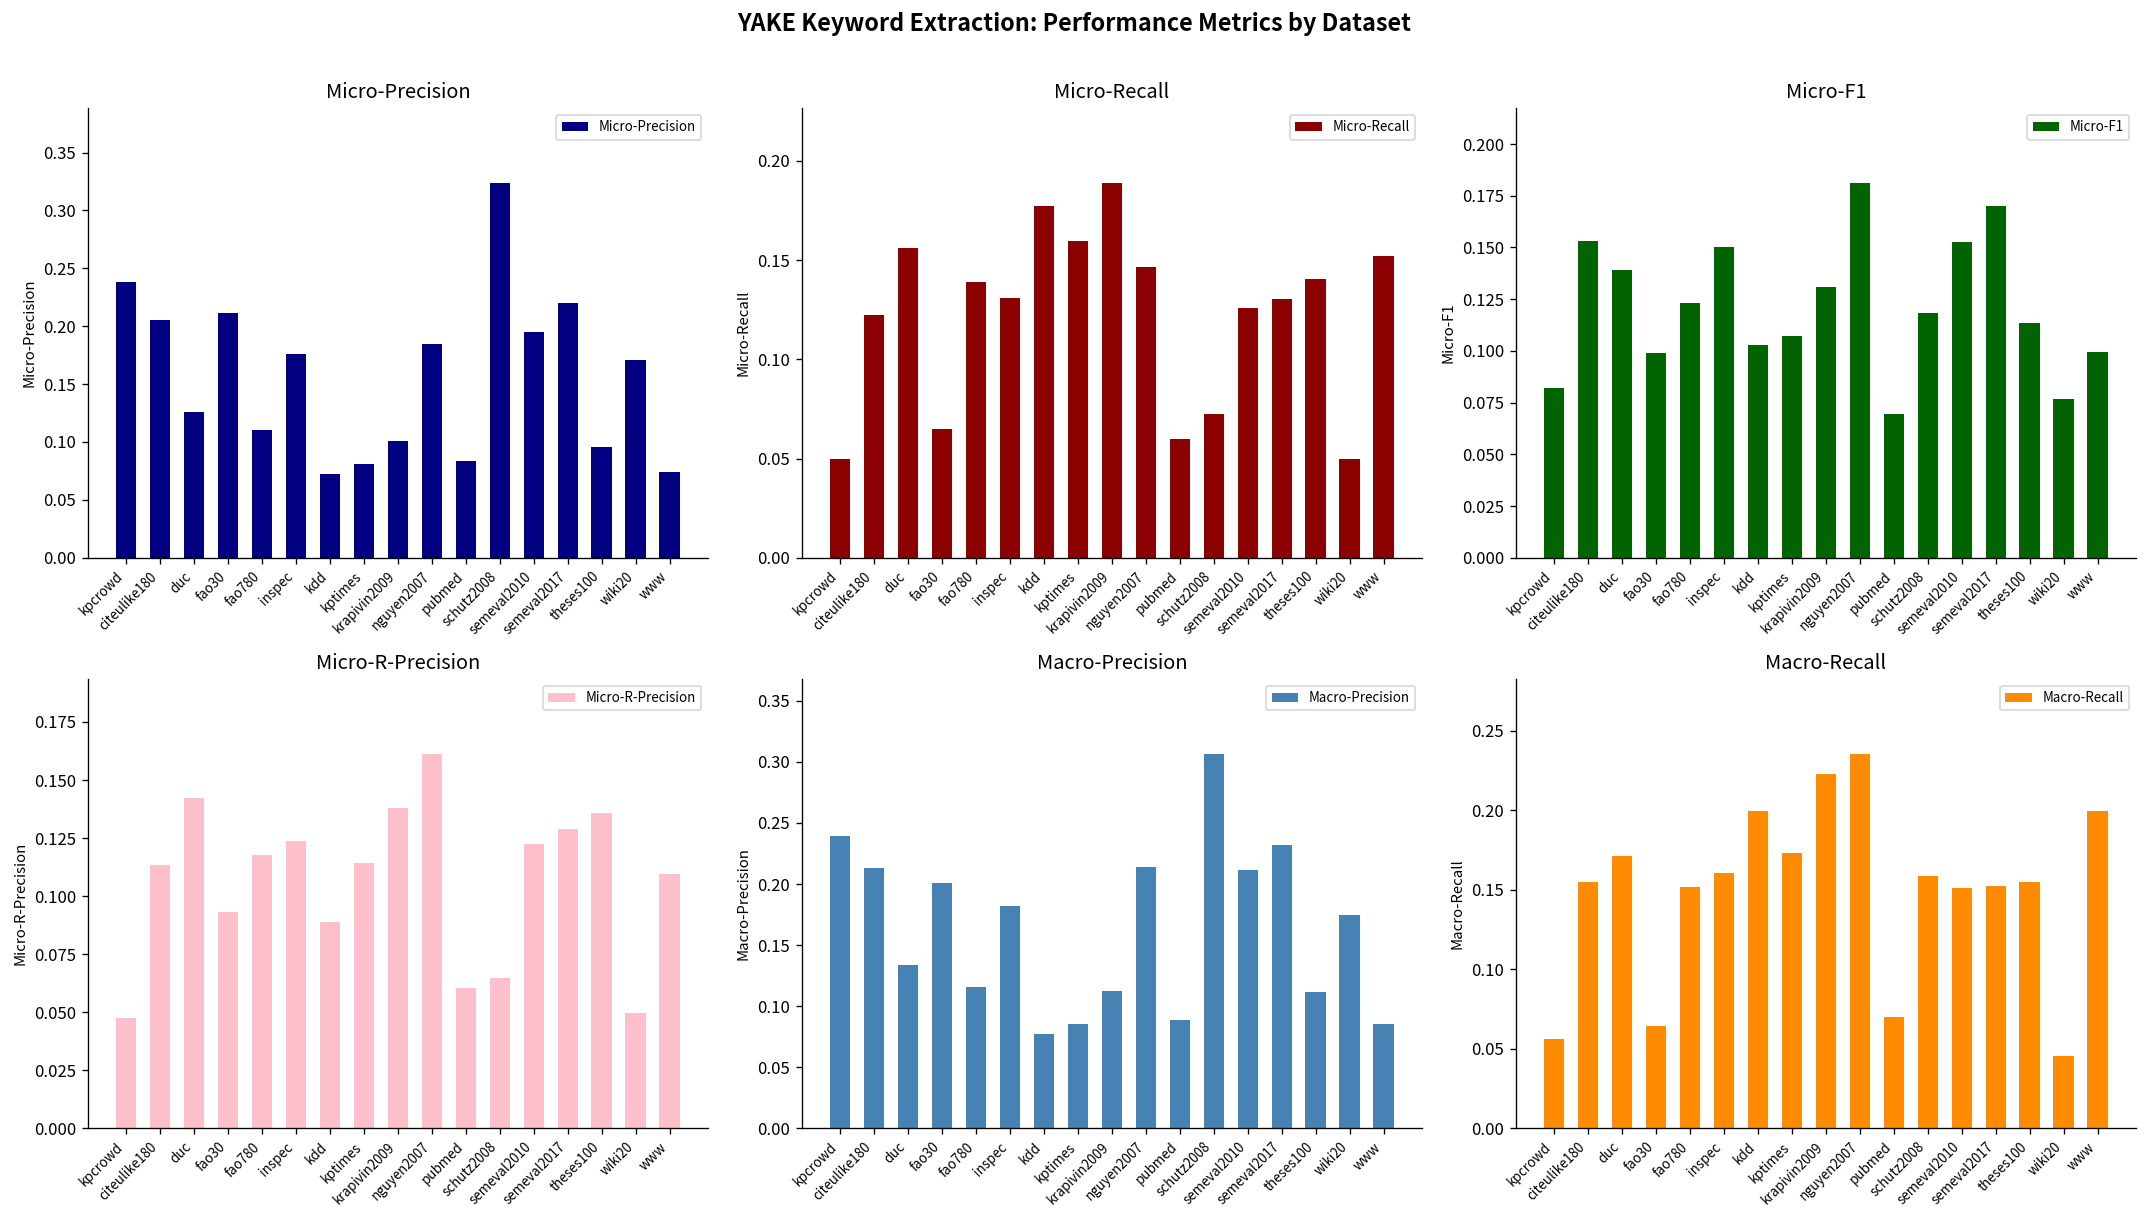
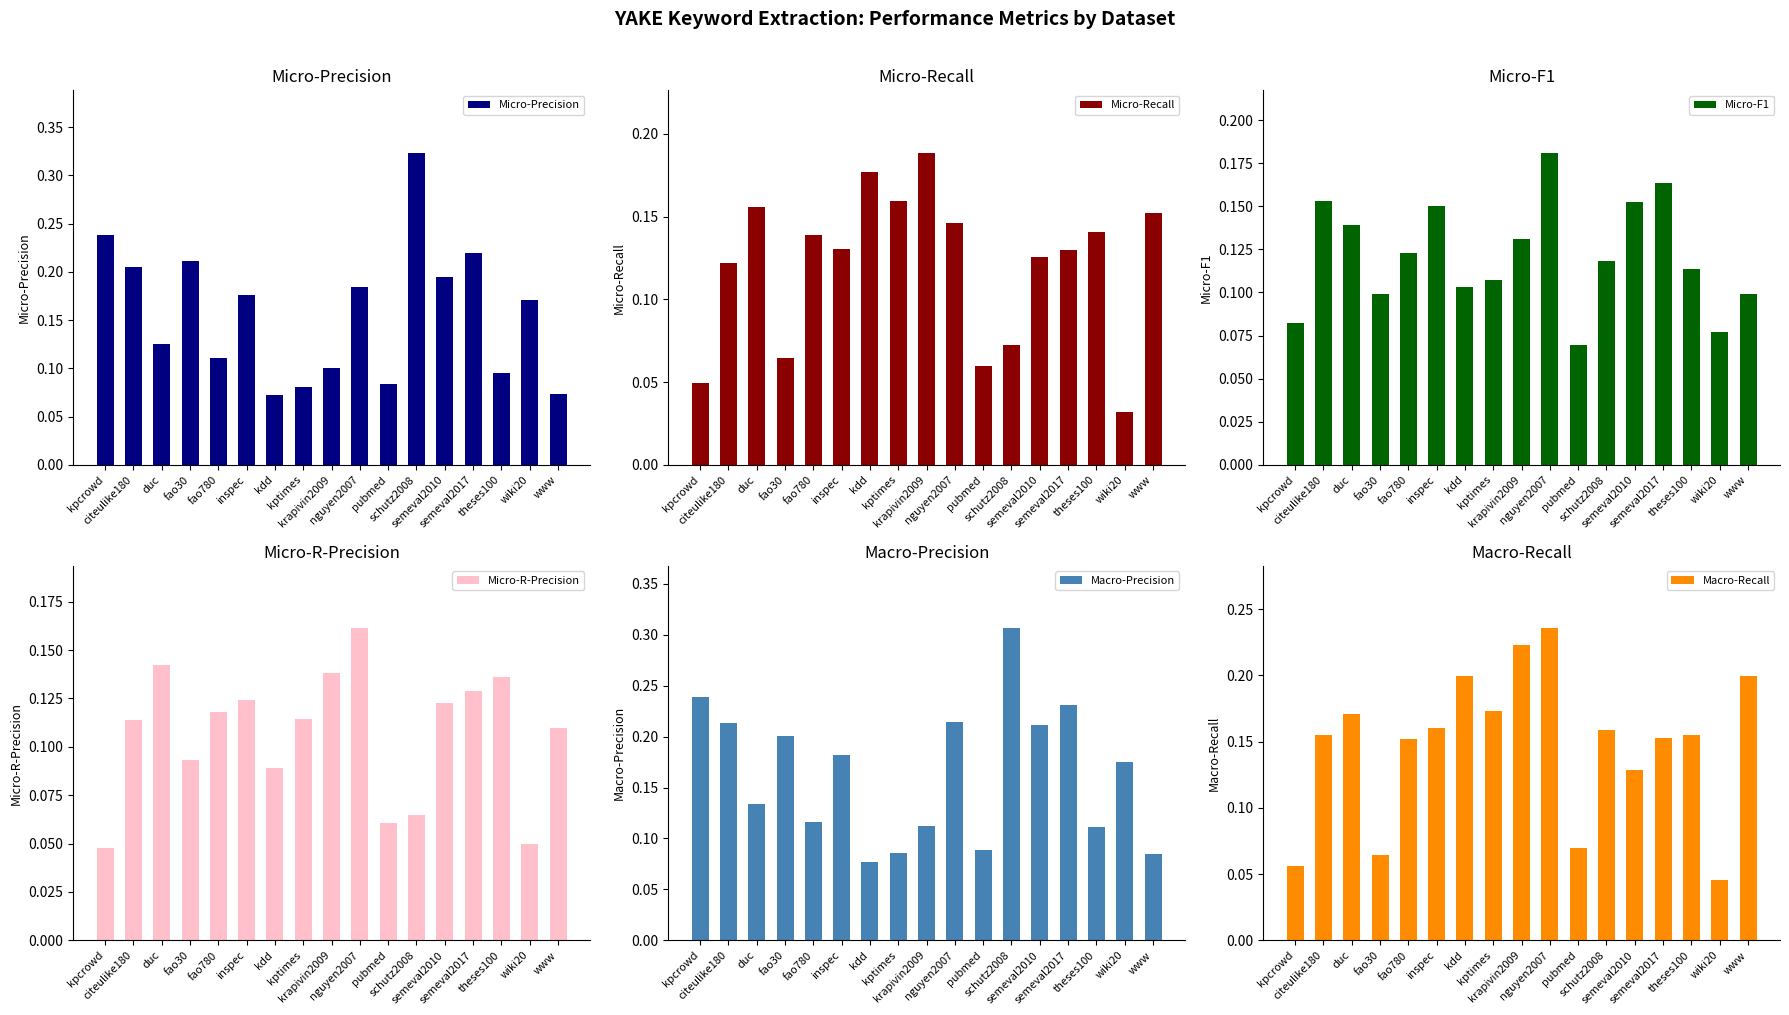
Micro-Recall, wiki20: 0.050 -> 0.032
Micro-F1, semeval2017: 0.170 -> 0.164
Macro-Recall, semeval2010: 0.151 -> 0.129
